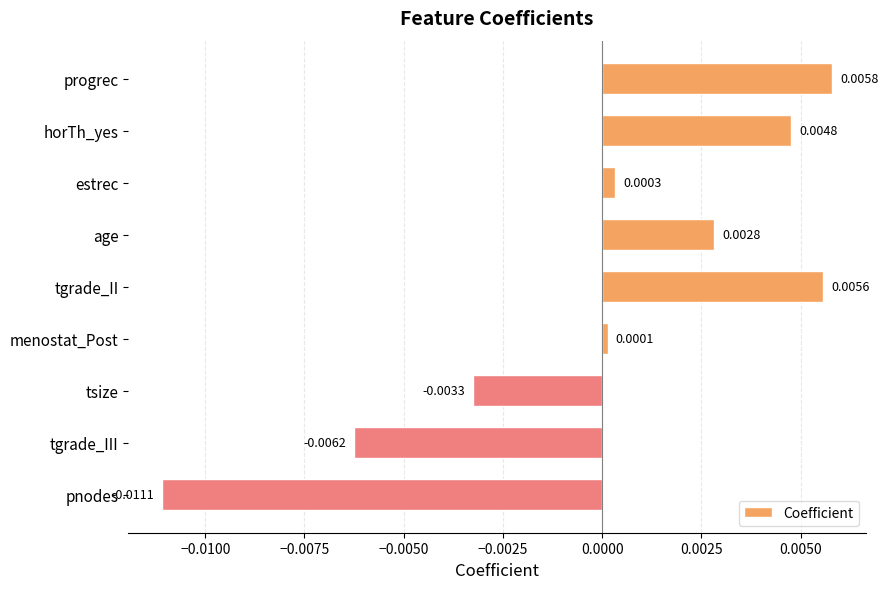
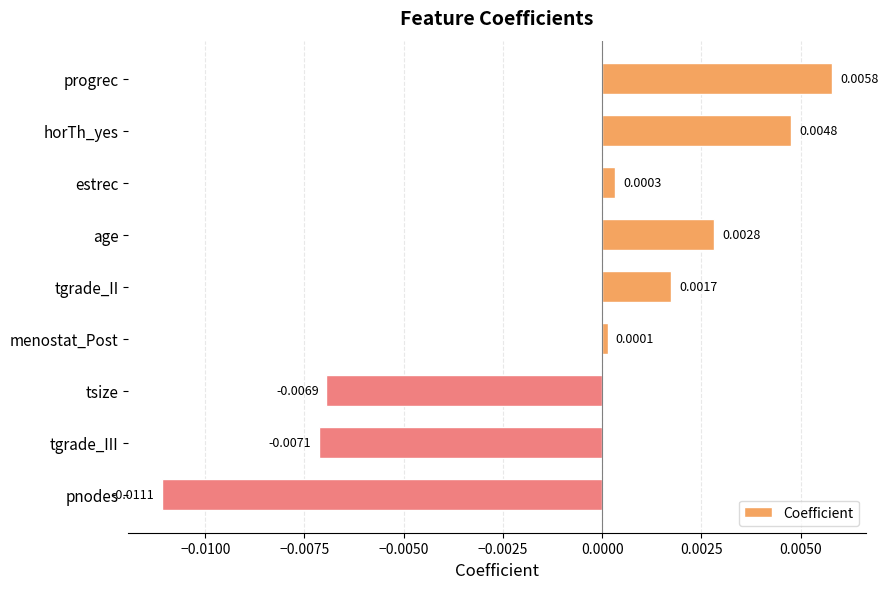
tgrade_II: 0.0056 -> 0.0017
tsize: -0.0033 -> -0.0069
tgrade_III: -0.0062 -> -0.0071
